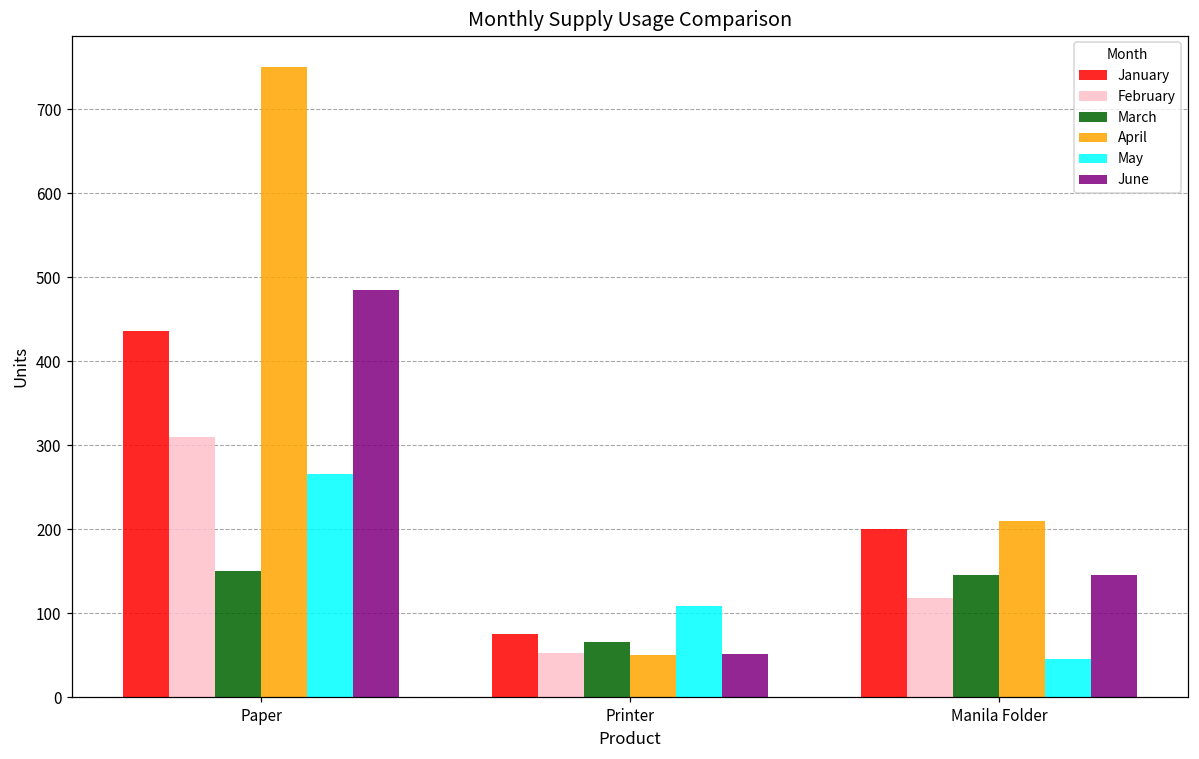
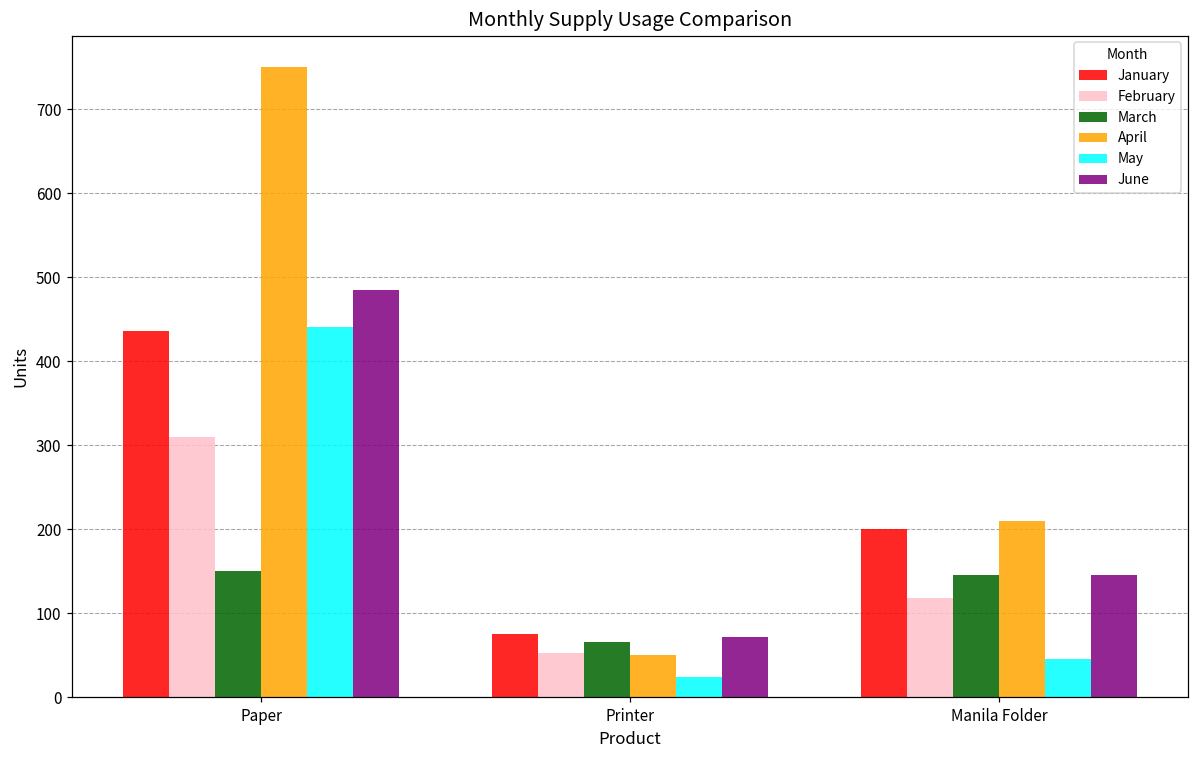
May, Paper: 270 -> 440
May, Printer: 110 -> 20
June, Printer: 50 -> 70
